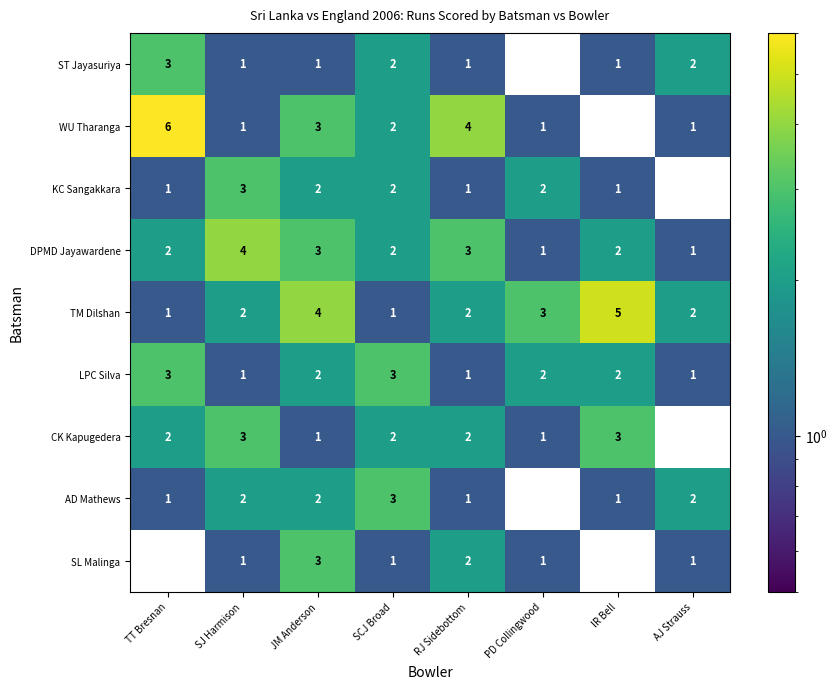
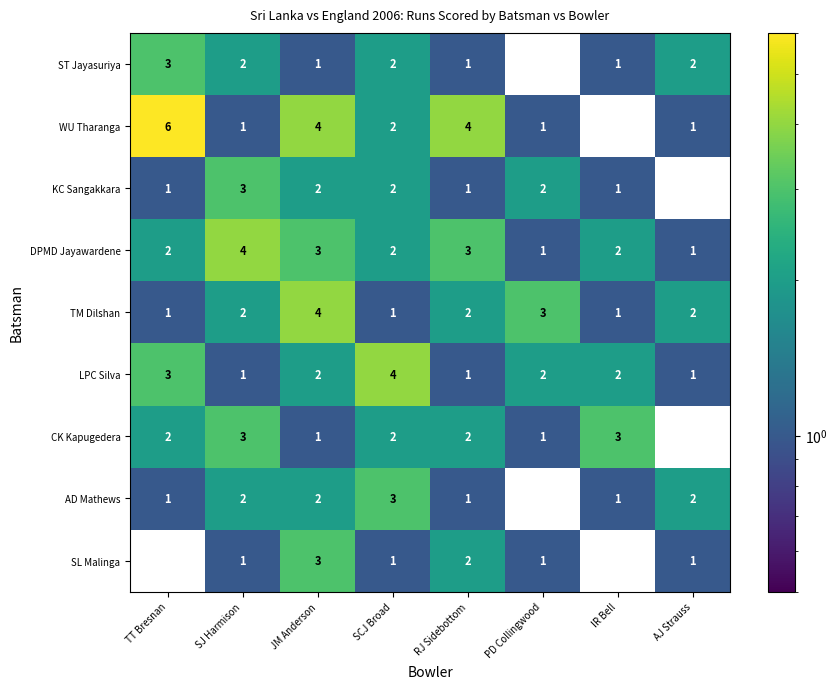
ST Jayasuriya, SJ Harmison: 1 -> 2
WU Tharanga, JM Anderson: 3 -> 4
TM Dilshan, IR Bell: 5 -> 1
LPC Silva, SCJ Broad: 3 -> 4
